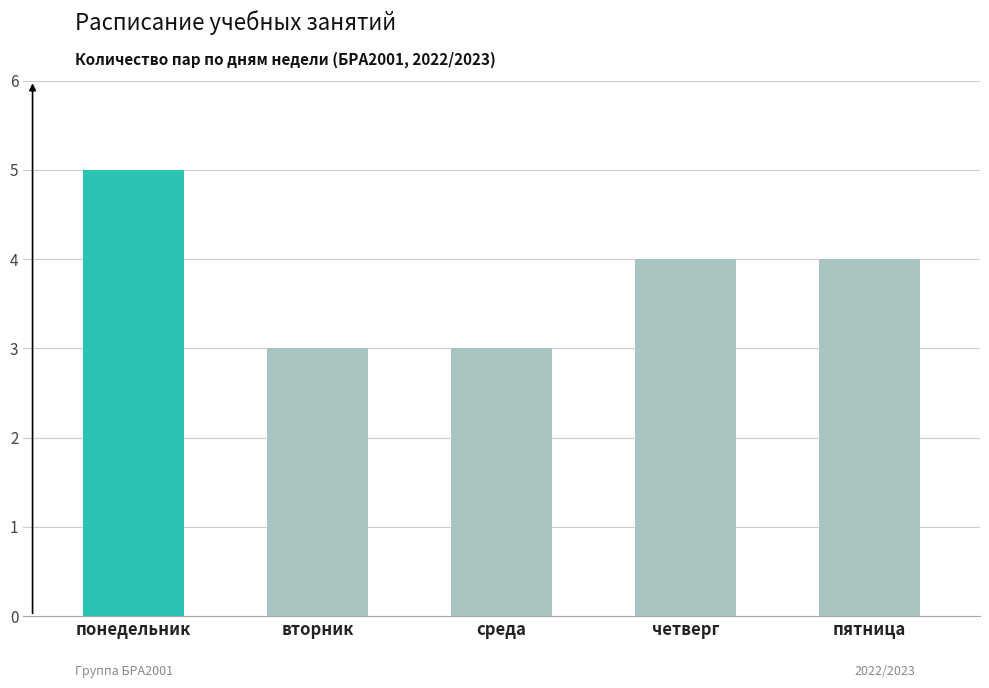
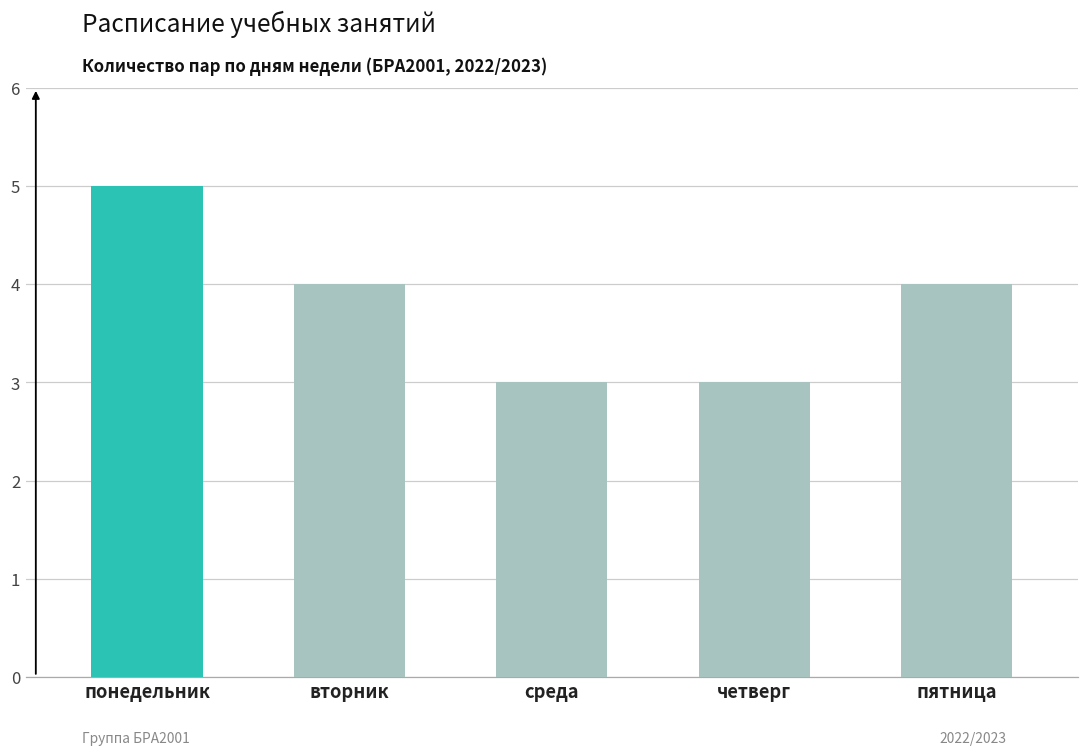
вторник: 3 -> 4
четверг: 4 -> 3
